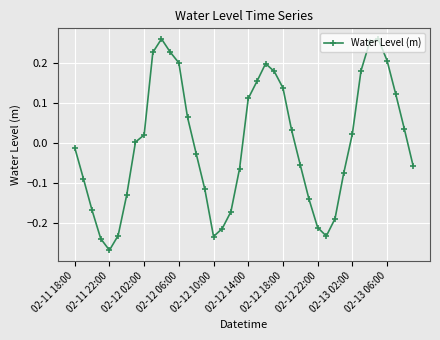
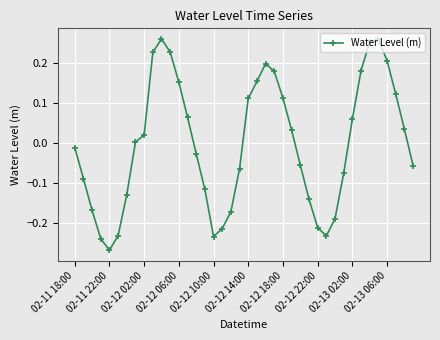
02-12 06:00: 0.20 -> 0.15
02-12 18:00: 0.14 -> 0.11
02-13 02:00: 0.02 -> 0.06
